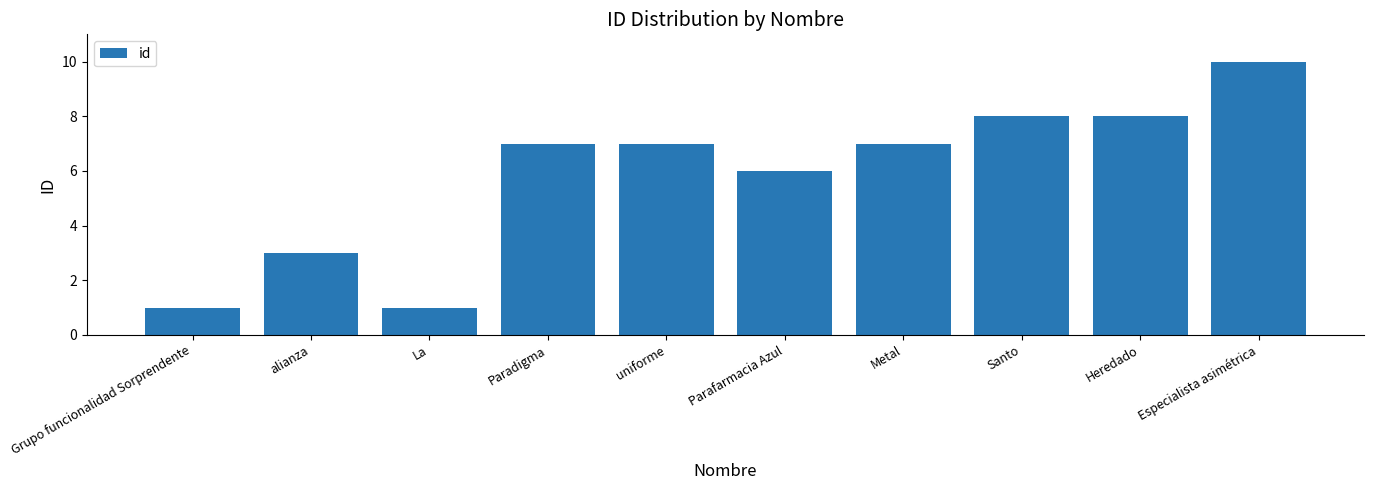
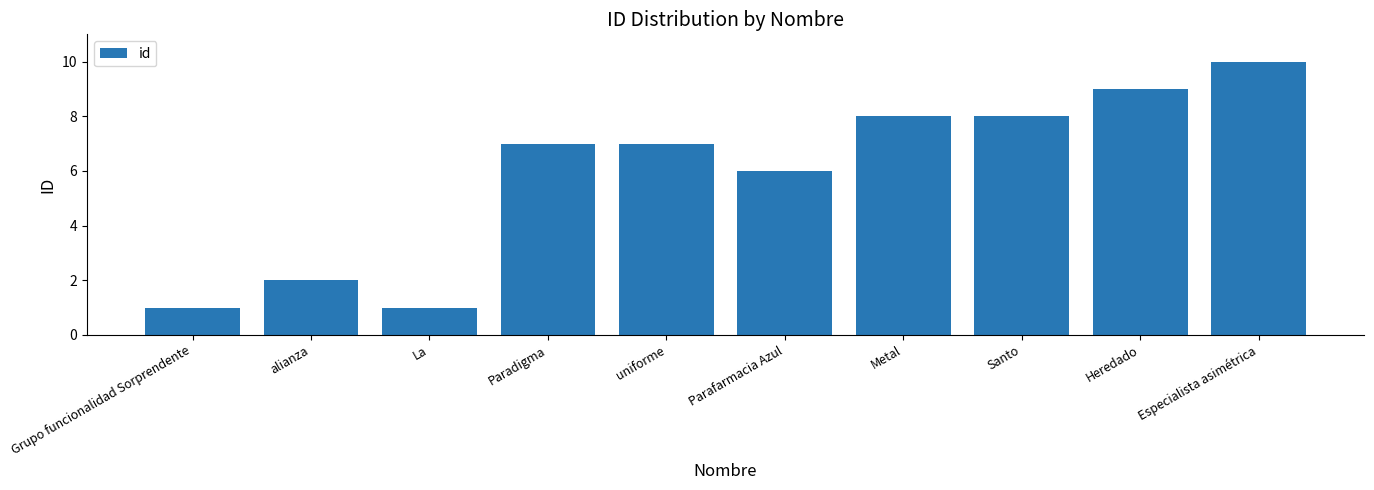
alianza: 3 -> 2
Metal: 7 -> 8
Heredado: 8 -> 9
